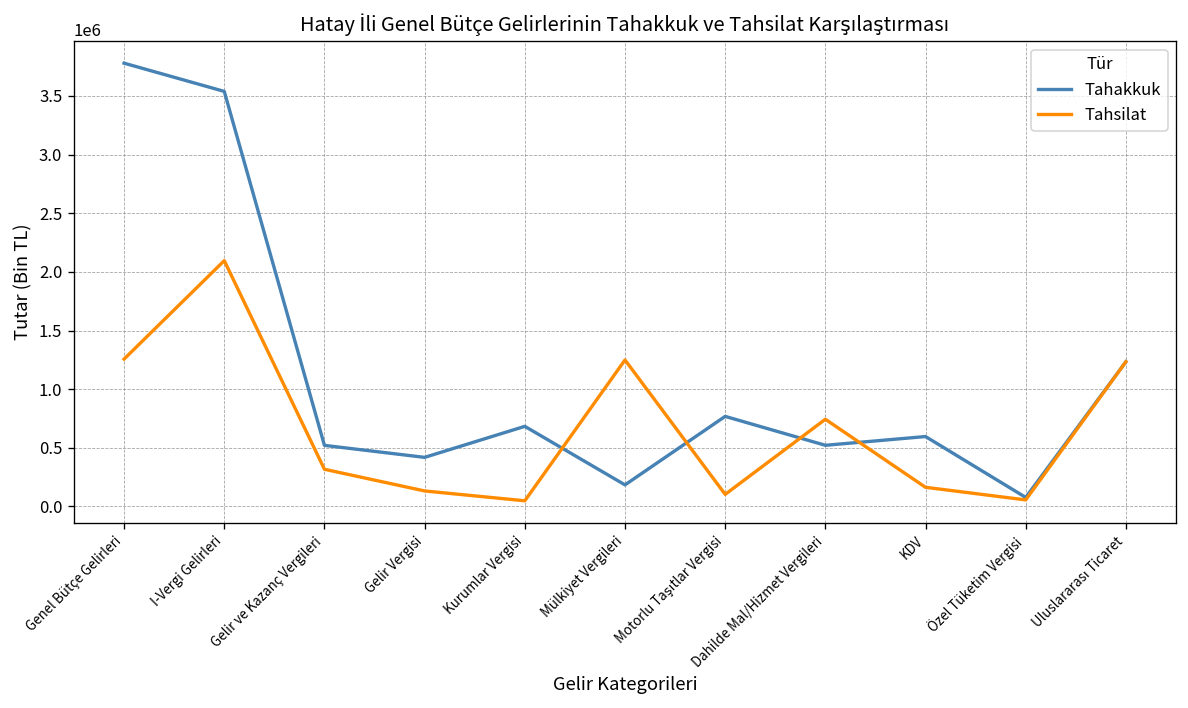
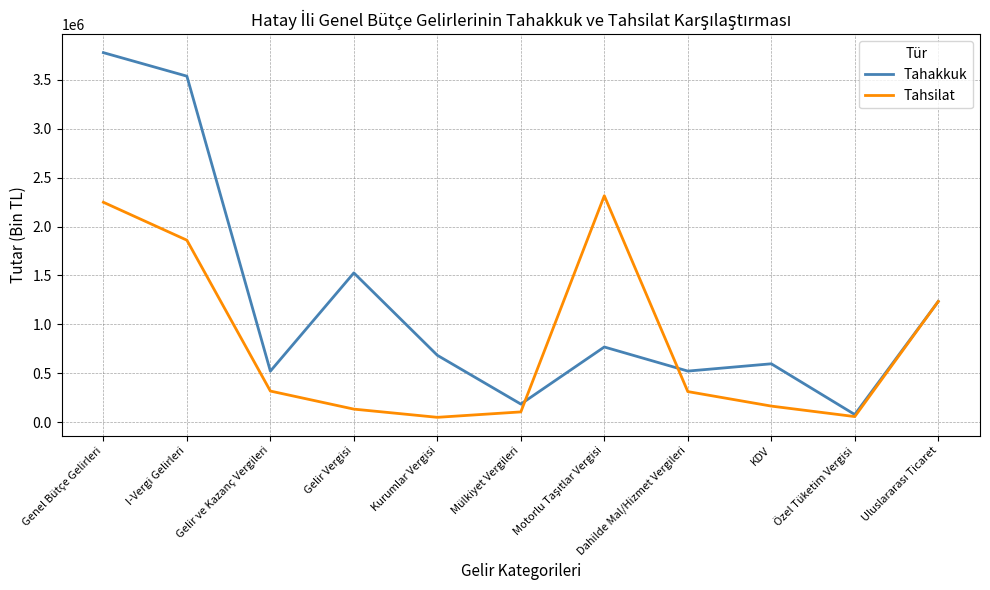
Tahsilat, Genel Bütçe Gelirleri: 1300000 -> 2200000
Tahsilat, I-Vergi Gelirleri: 2100000 -> 1900000
Tahakkuk, Gelir Vergisi: 400000 -> 1500000
Tahsilat, Mülkiyet Vergileri: 1200000 -> 100000
Tahsilat, Motorlu Taşıtlar Vergisi: 100000 -> 2300000
Tahsilat, Dahilde Mal/Hizmet Vergileri: 700000 -> 300000
